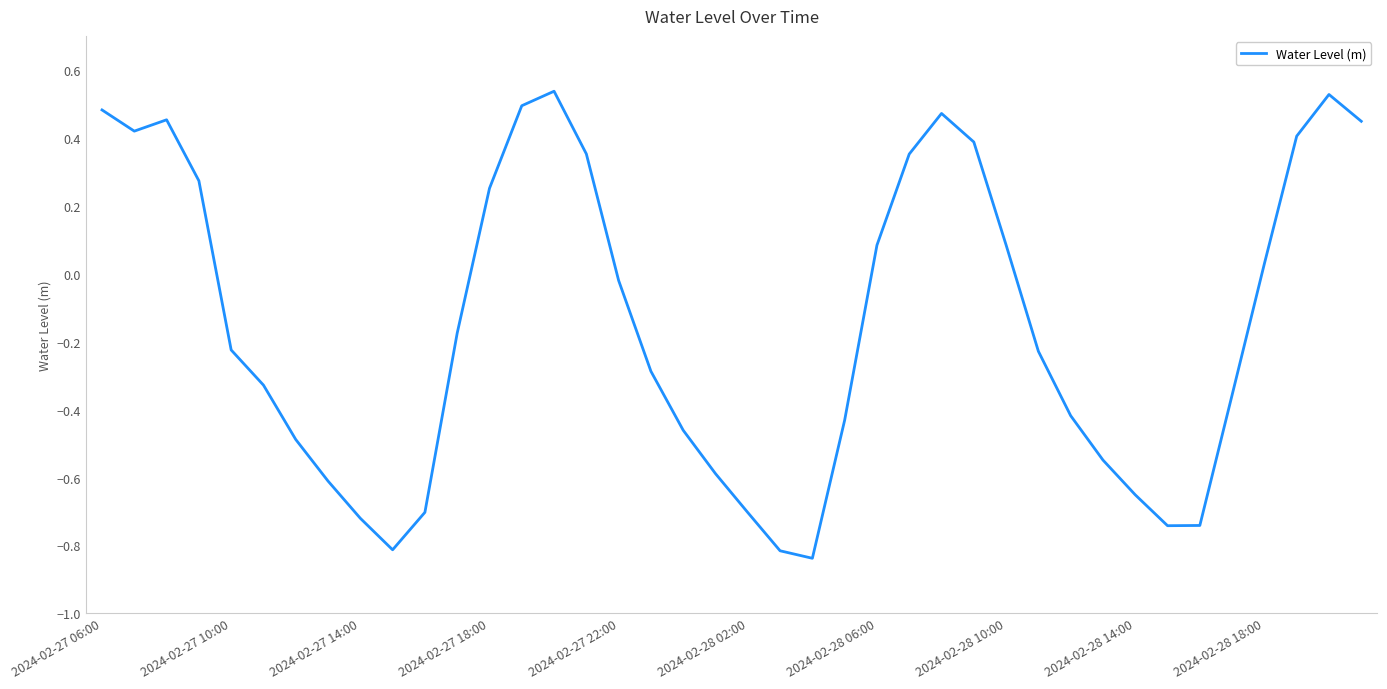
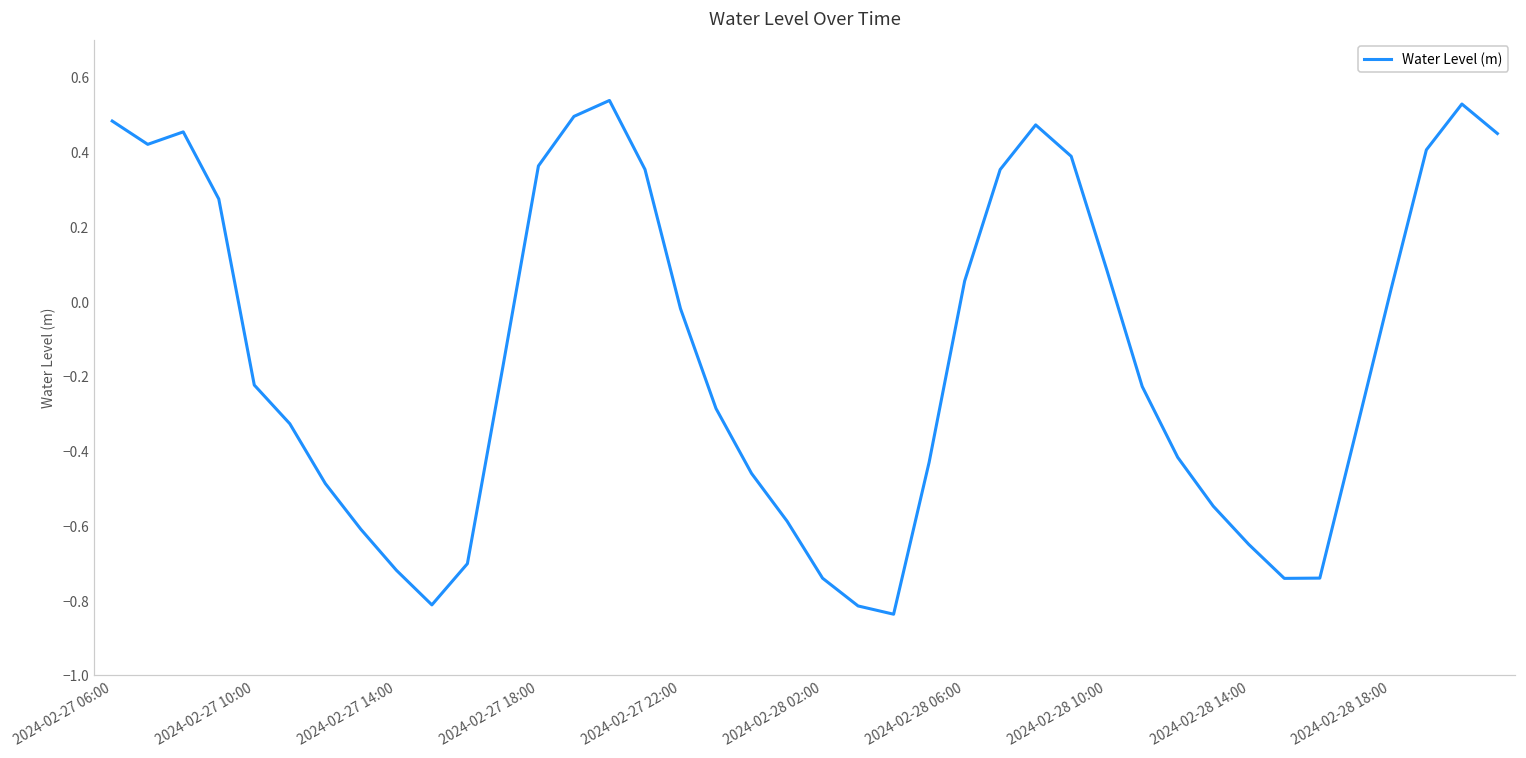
2024-02-27 18:00: 0.25 -> 0.36
2024-02-28 02:00: -0.70 -> -0.74
2024-02-28 06:00: 0.08 -> 0.05
